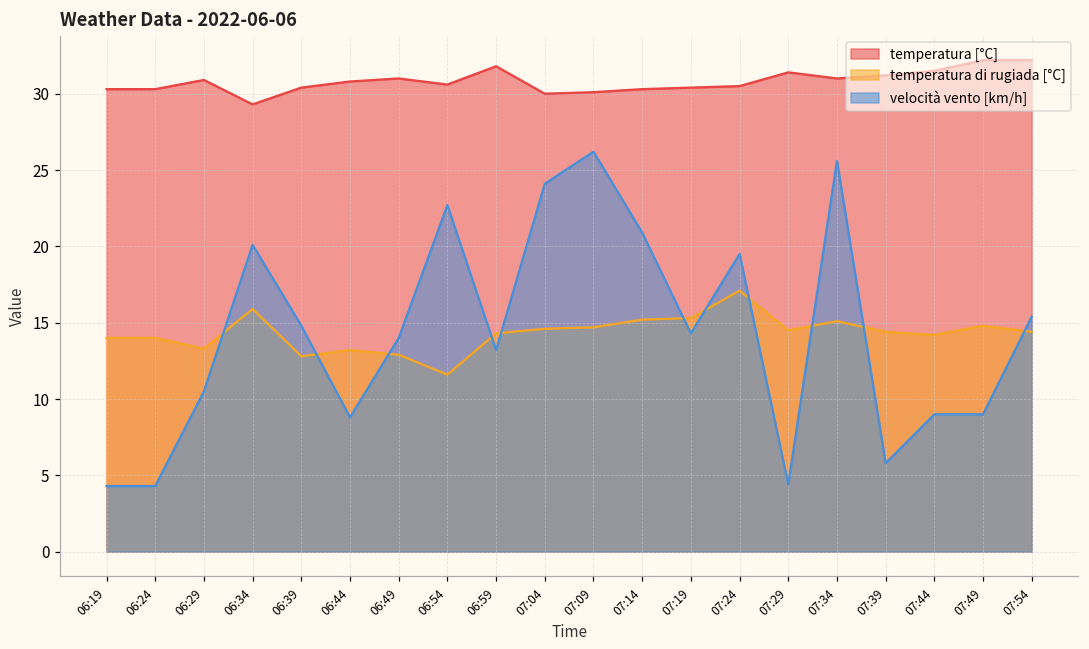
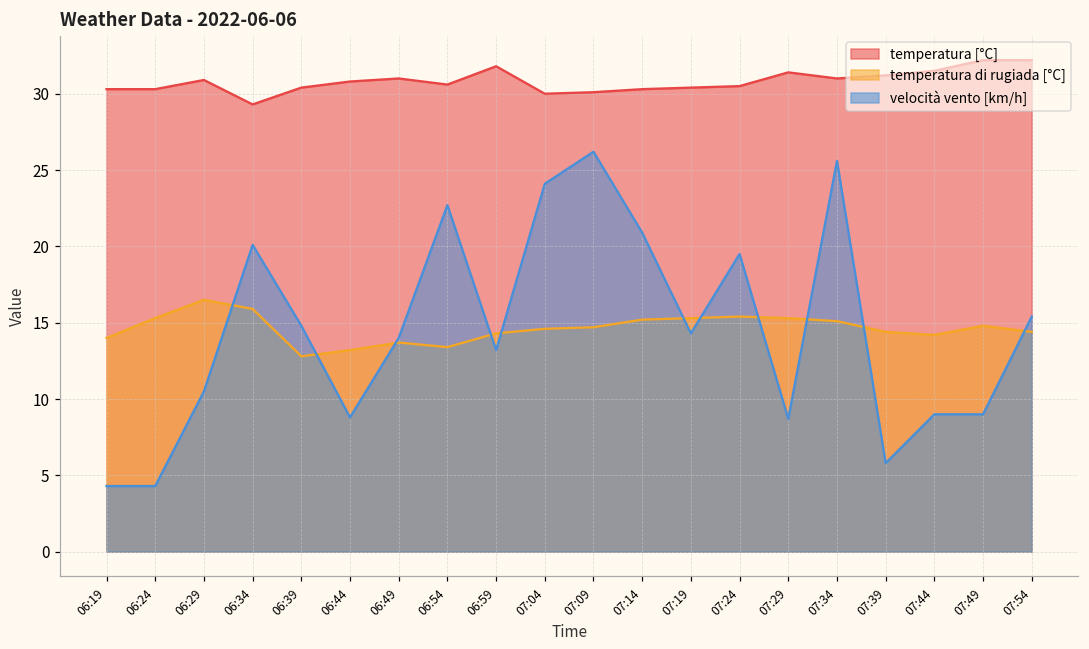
temperatura di rugiada [°C], 06:24: 14.0 -> 15.3
temperatura di rugiada [°C], 06:29: 13.3 -> 16.5
temperatura di rugiada [°C], 06:49: 12.9 -> 13.7
temperatura di rugiada [°C], 06:54: 11.6 -> 13.4
temperatura di rugiada [°C], 07:24: 17.1 -> 15.4
temperatura di rugiada [°C], 07:29: 14.5 -> 15.3
velocità vento [km/h], 07:29: 4.4 -> 8.7
